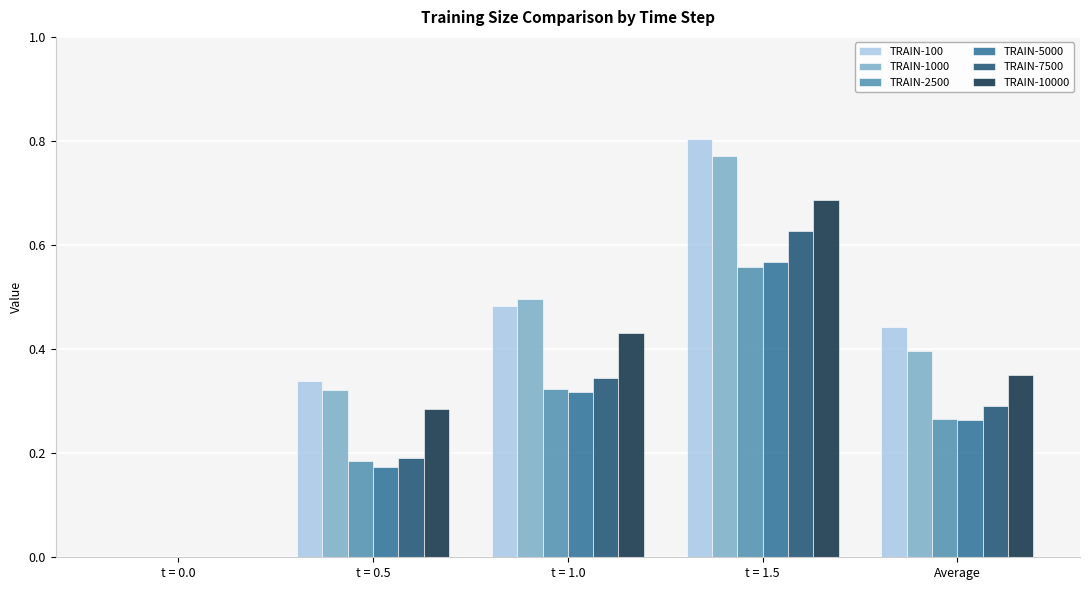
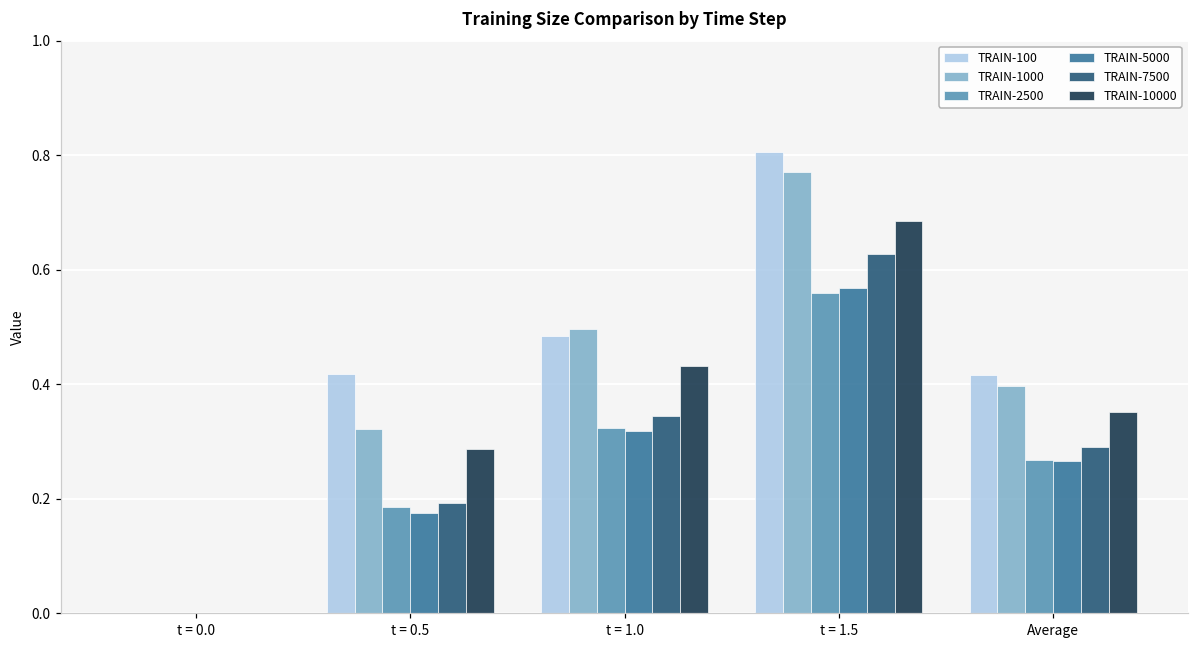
TRAIN-100, t = 0.5: 0.34 -> 0.42
TRAIN-100, Average: 0.44 -> 0.42
